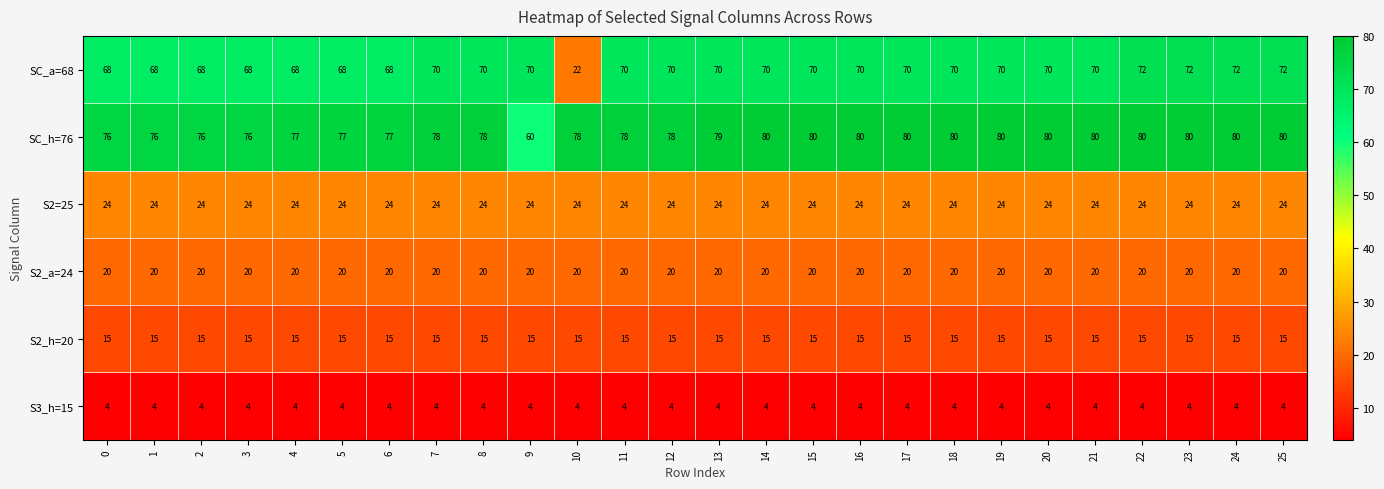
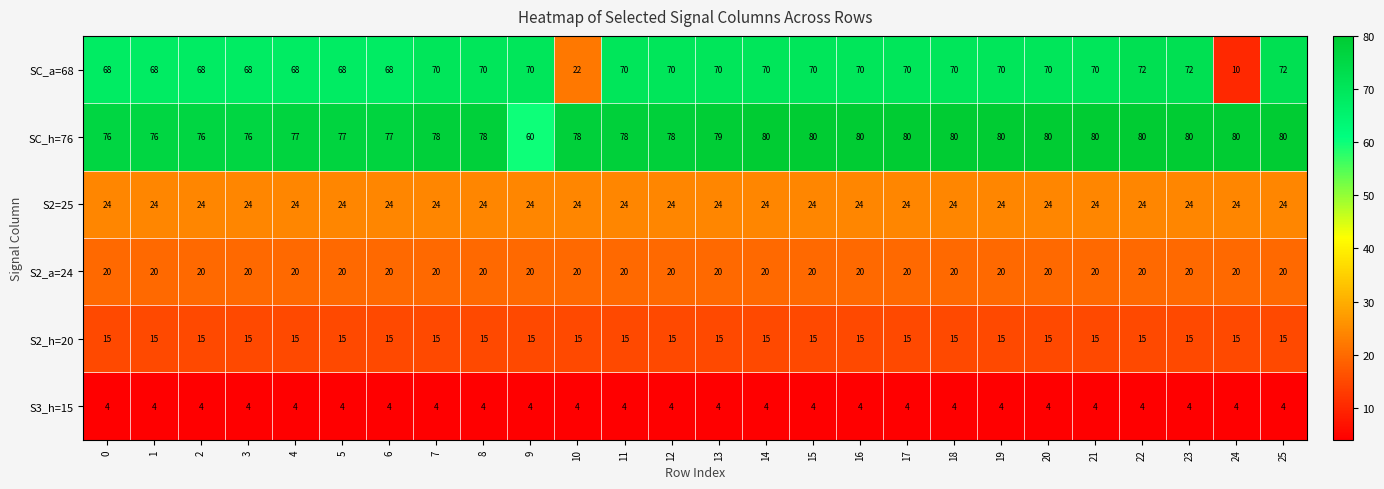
SC_a=68, 24: 72 -> 10
